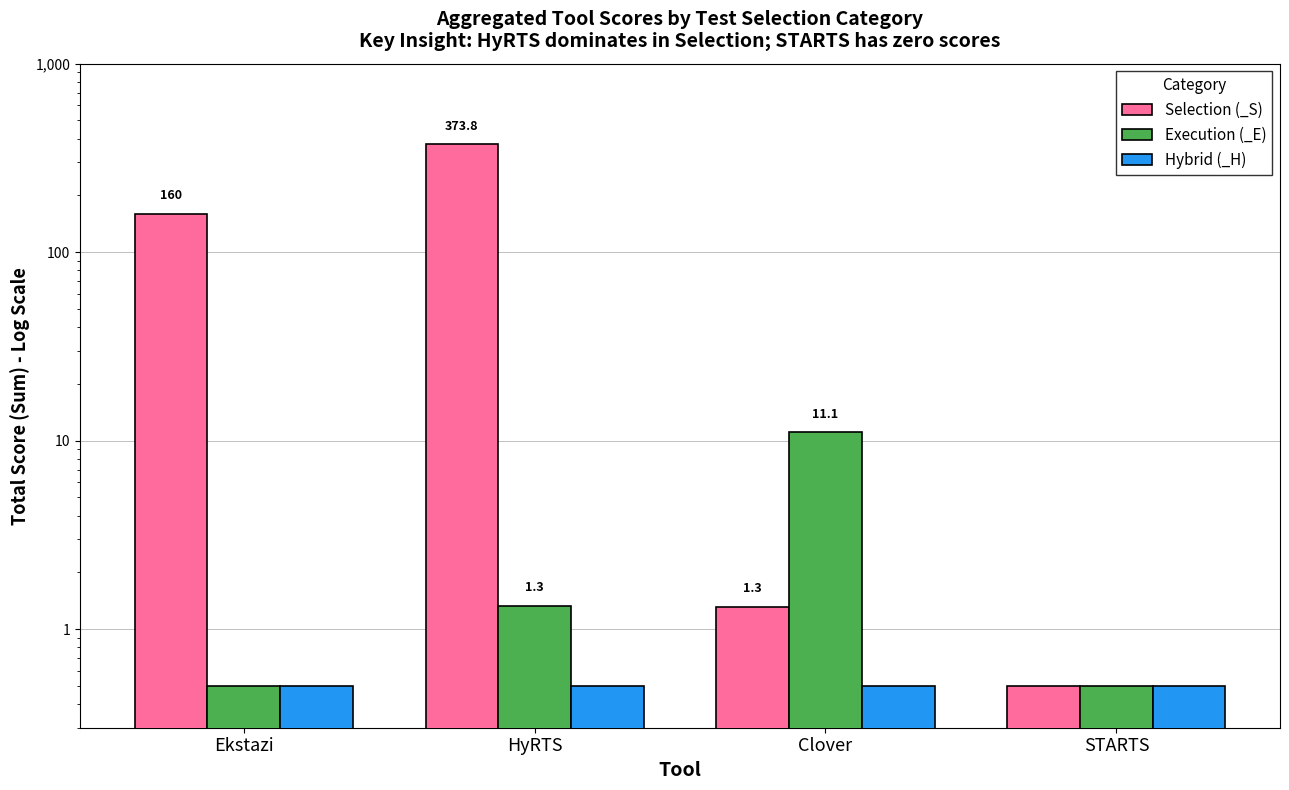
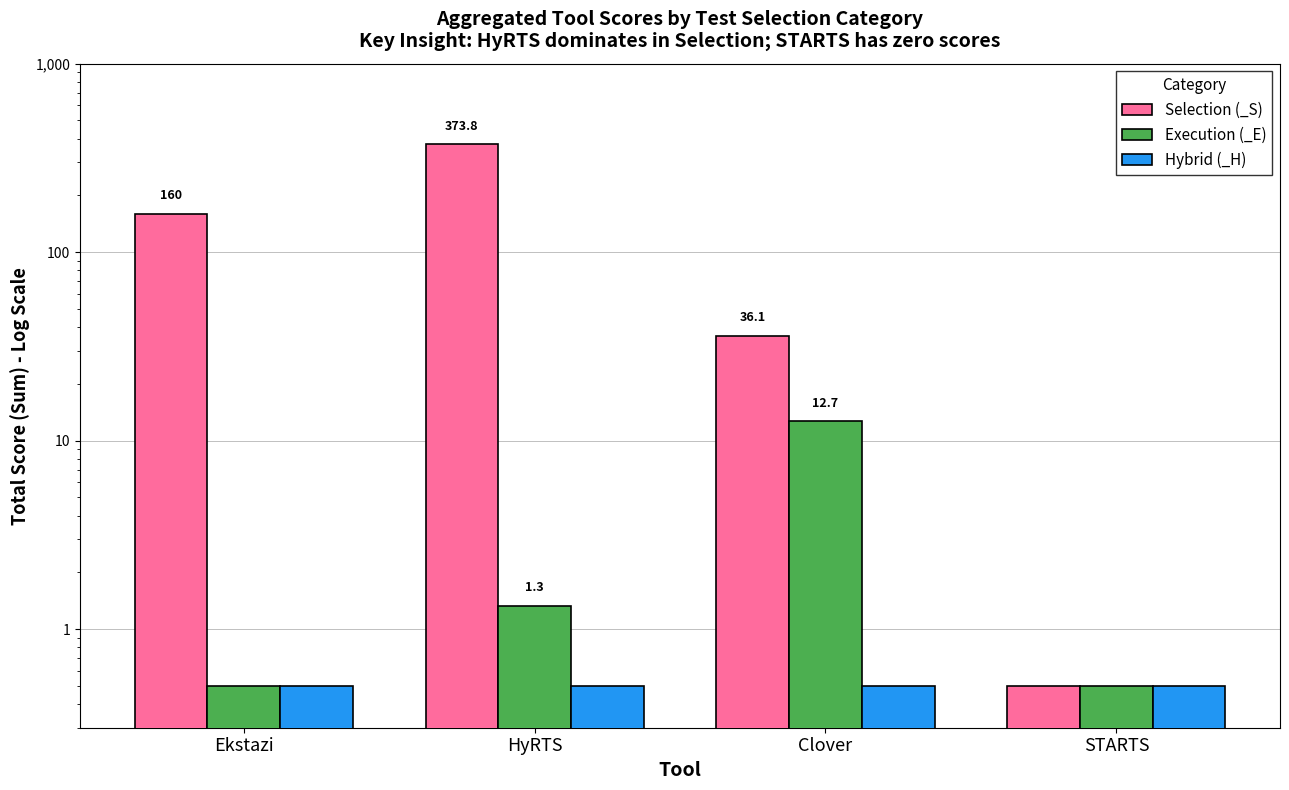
Selection (_S), Clover: 1.3 -> 36.1
Execution (_E), Clover: 11.1 -> 12.7
